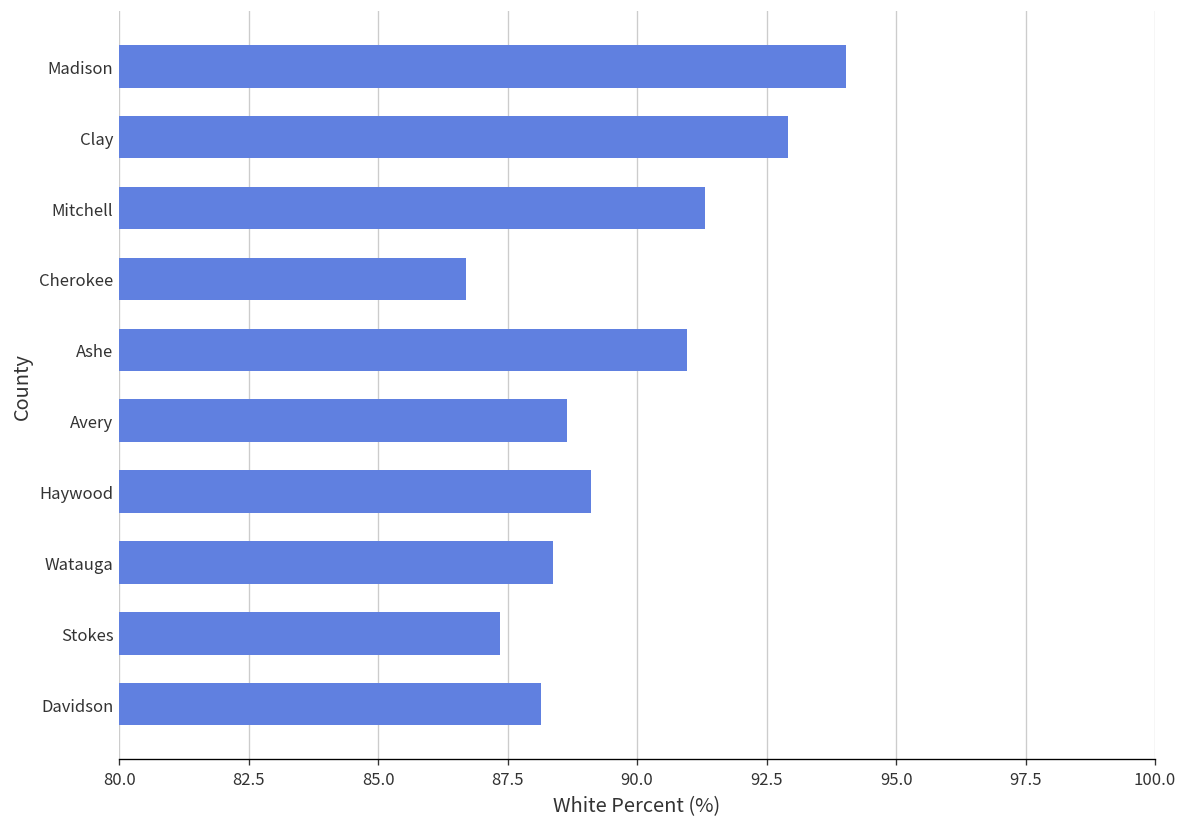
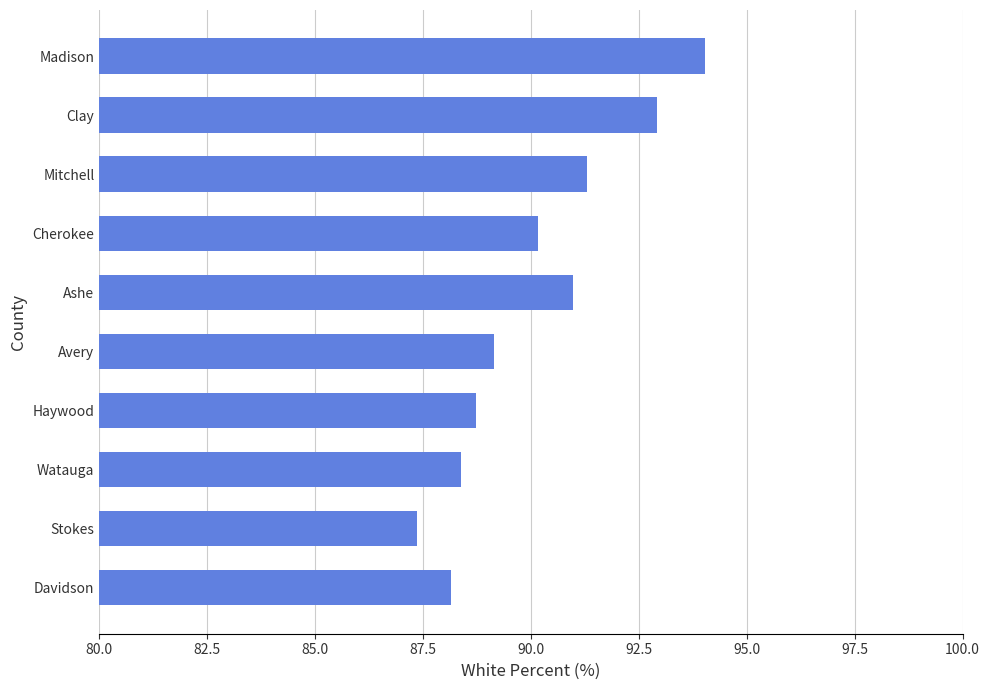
Cherokee: 86.7 -> 90.2
Avery: 88.6 -> 89.1
Haywood: 89.1 -> 88.7
